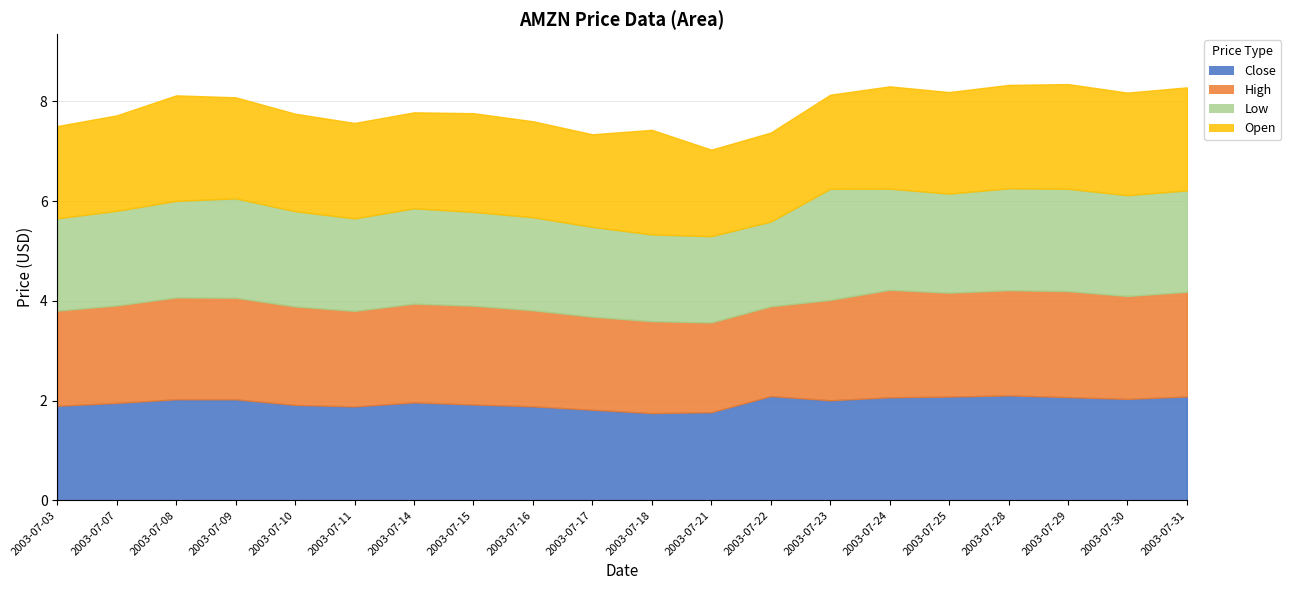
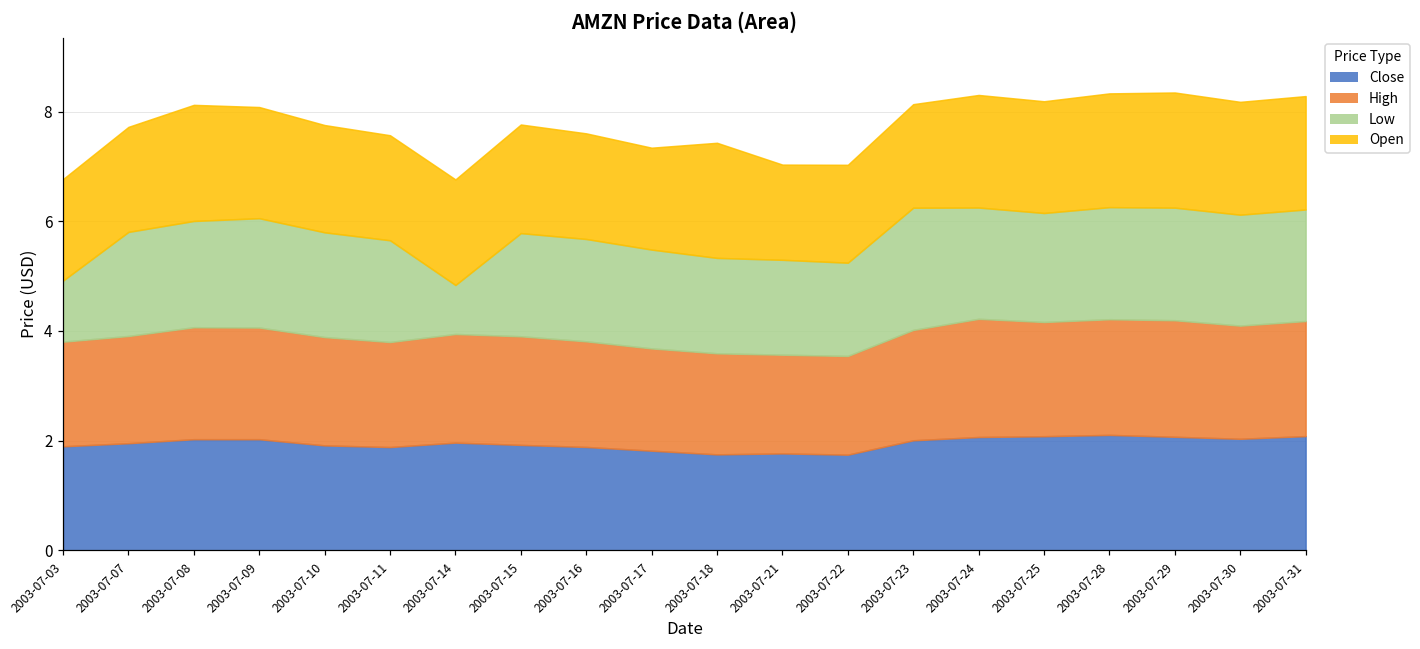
Low, 2003-07-03: 1.9 -> 1.1
Low, 2003-07-14: 1.9 -> 0.9
Close, 2003-07-22: 2.1 -> 1.7
